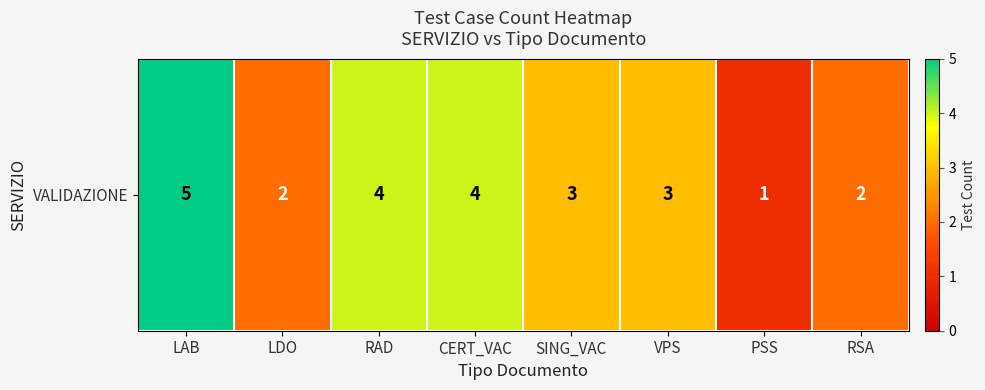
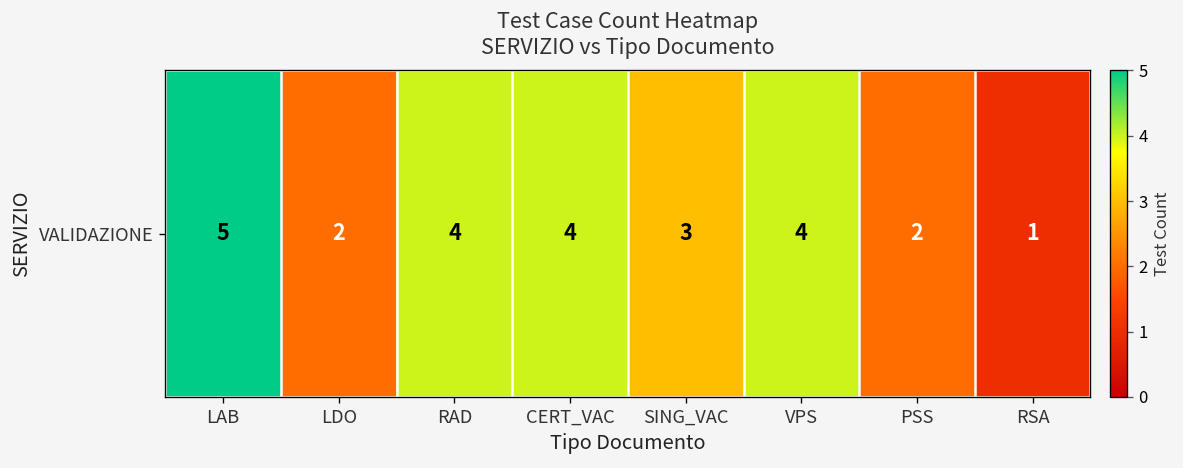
VALIDAZIONE, VPS: 3 -> 4
VALIDAZIONE, PSS: 1 -> 2
VALIDAZIONE, RSA: 2 -> 1
